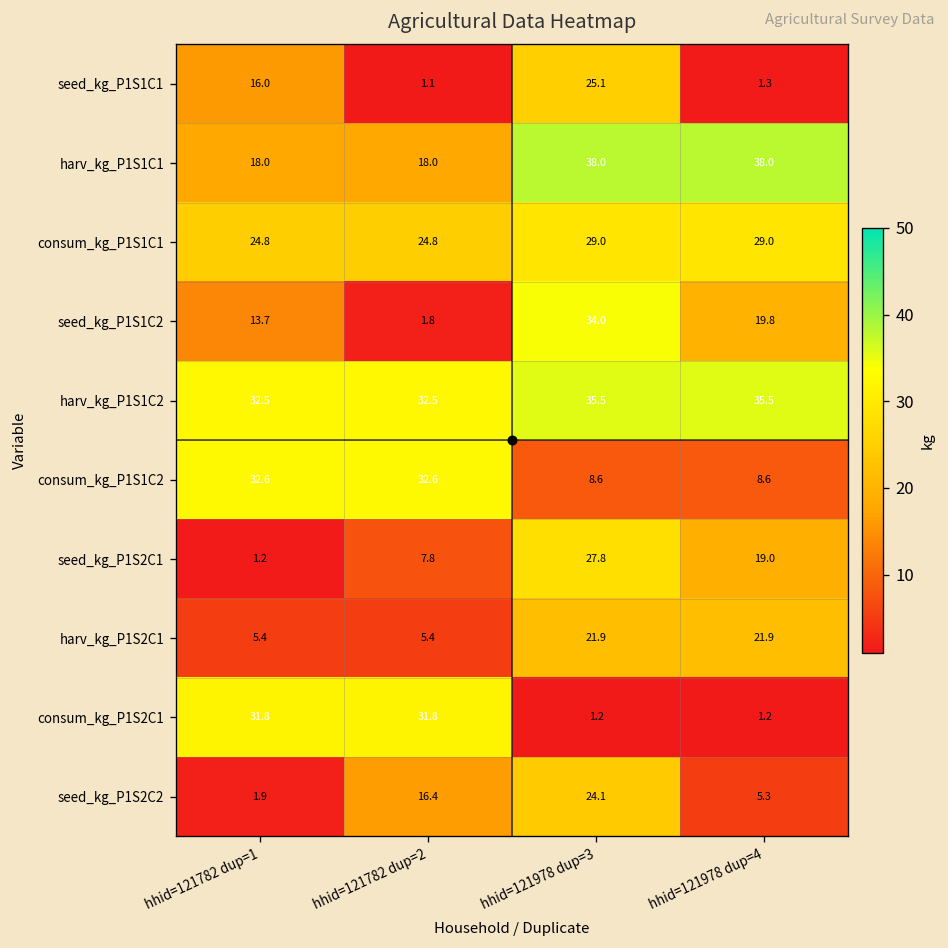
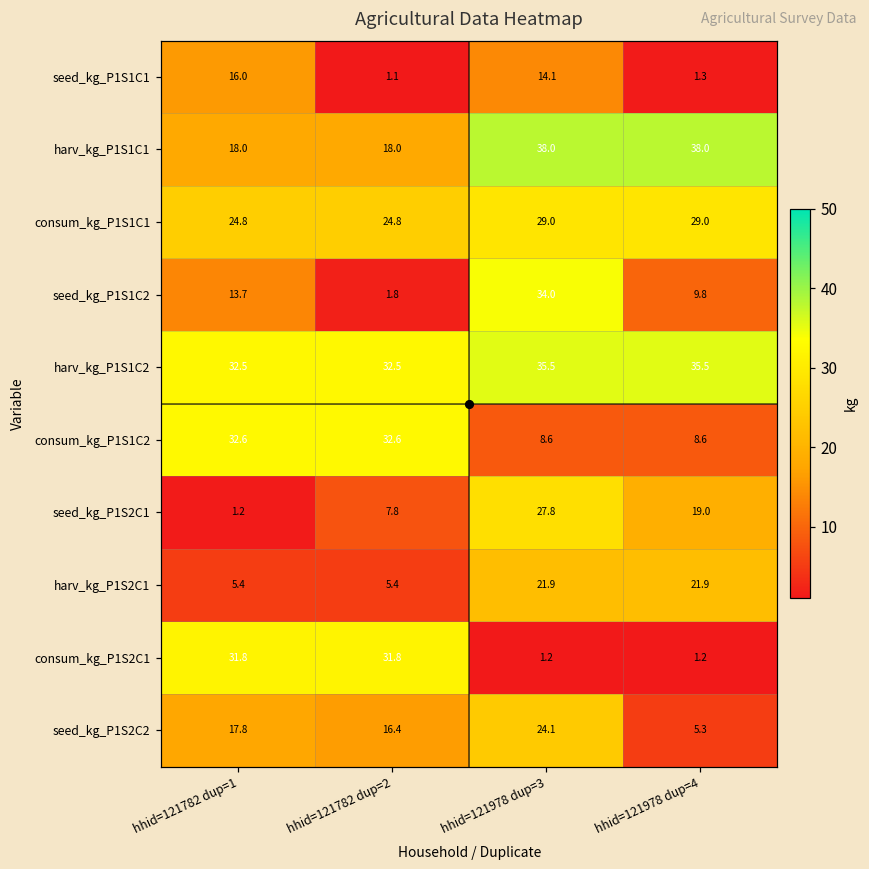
seed_kg_P1S1C1, hhid=121978 dup=3: 25.1 -> 14.1
seed_kg_P1S1C2, hhid=121978 dup=4: 19.8 -> 9.8
seed_kg_P1S2C2, hhid=121782 dup=1: 1.9 -> 17.8
